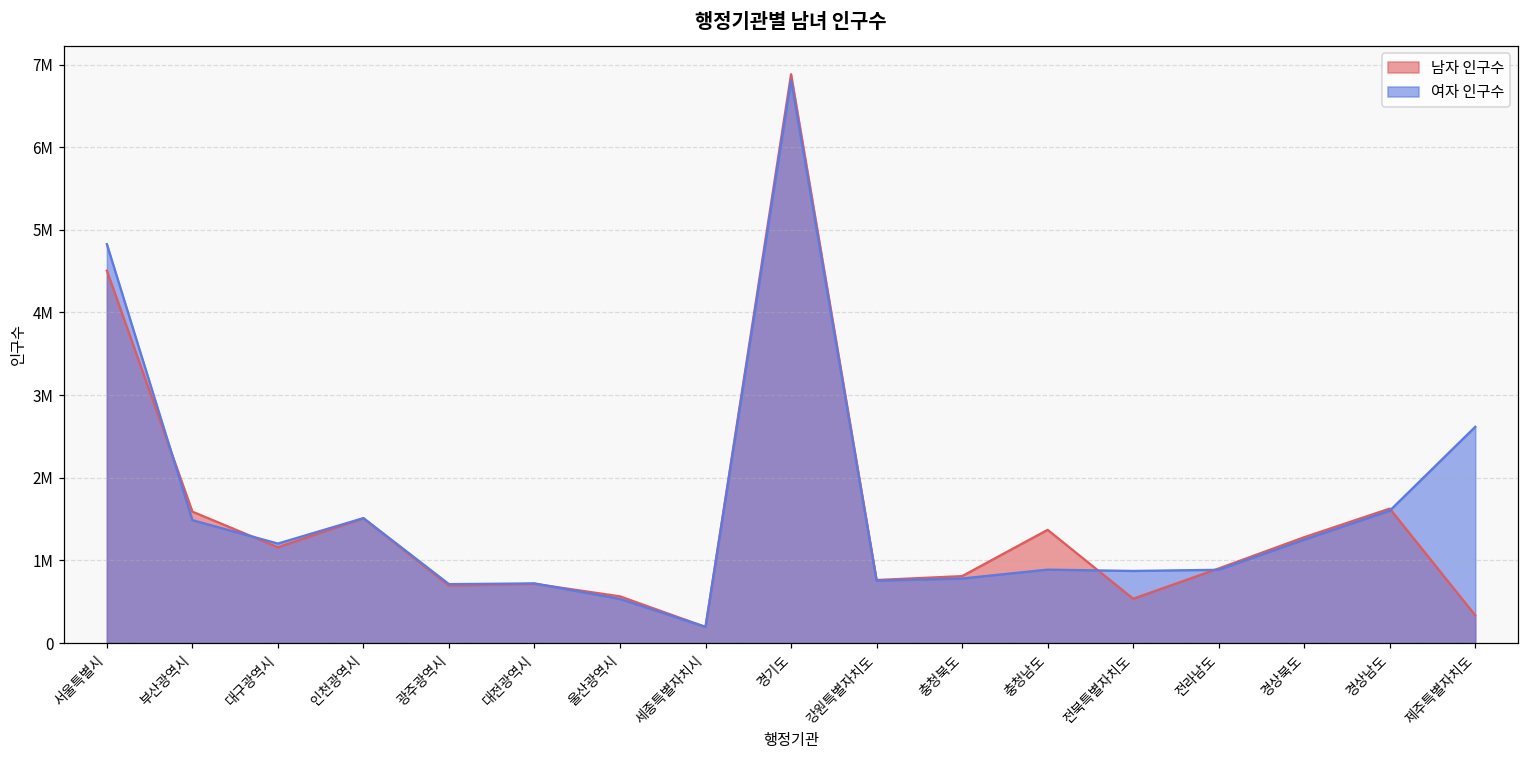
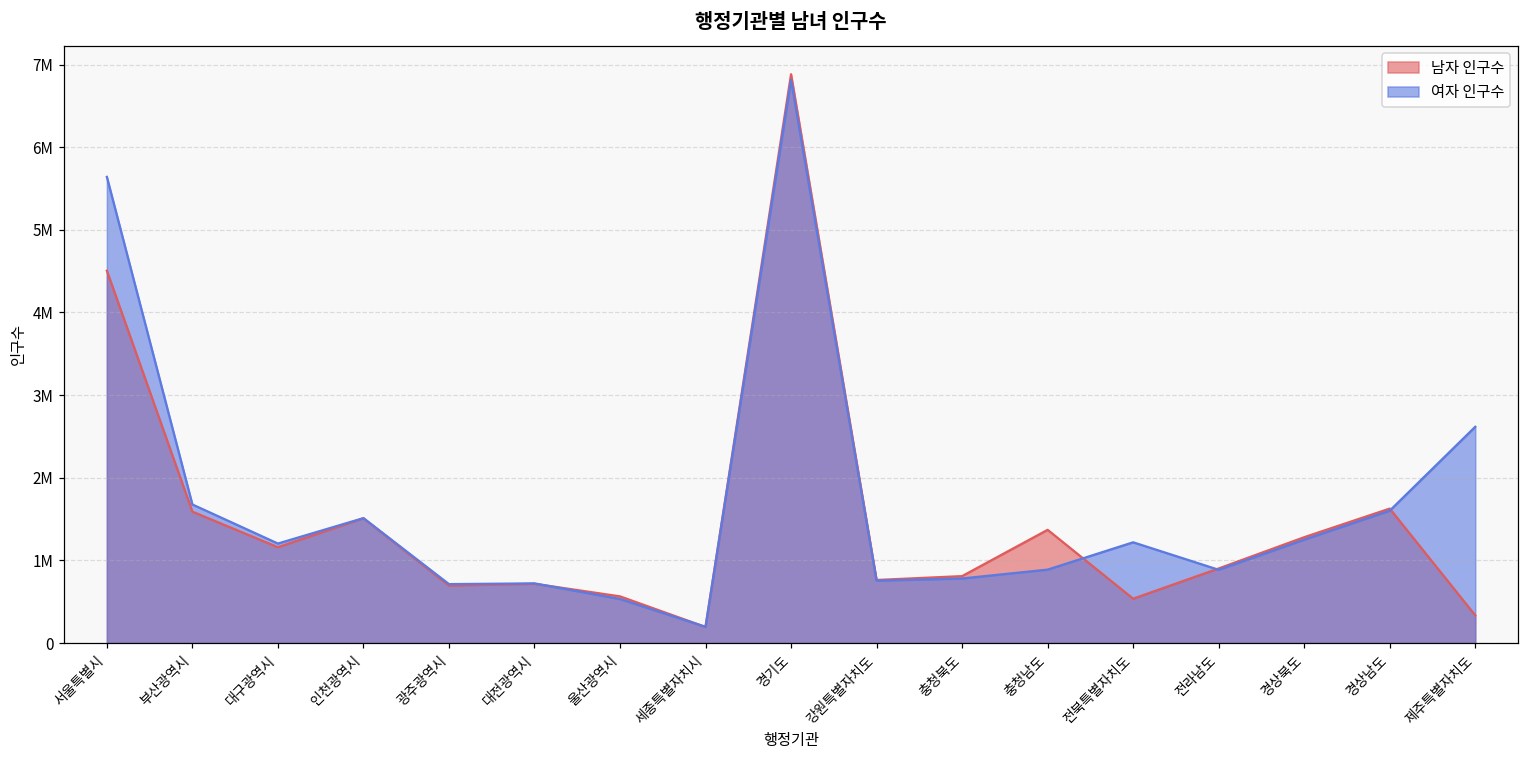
여자 인구수, 서울특별시: 4800000 -> 5600000
여자 인구수, 부산광역시: 1500000 -> 1700000
여자 인구수, 전북특별자치도: 900000 -> 1200000
